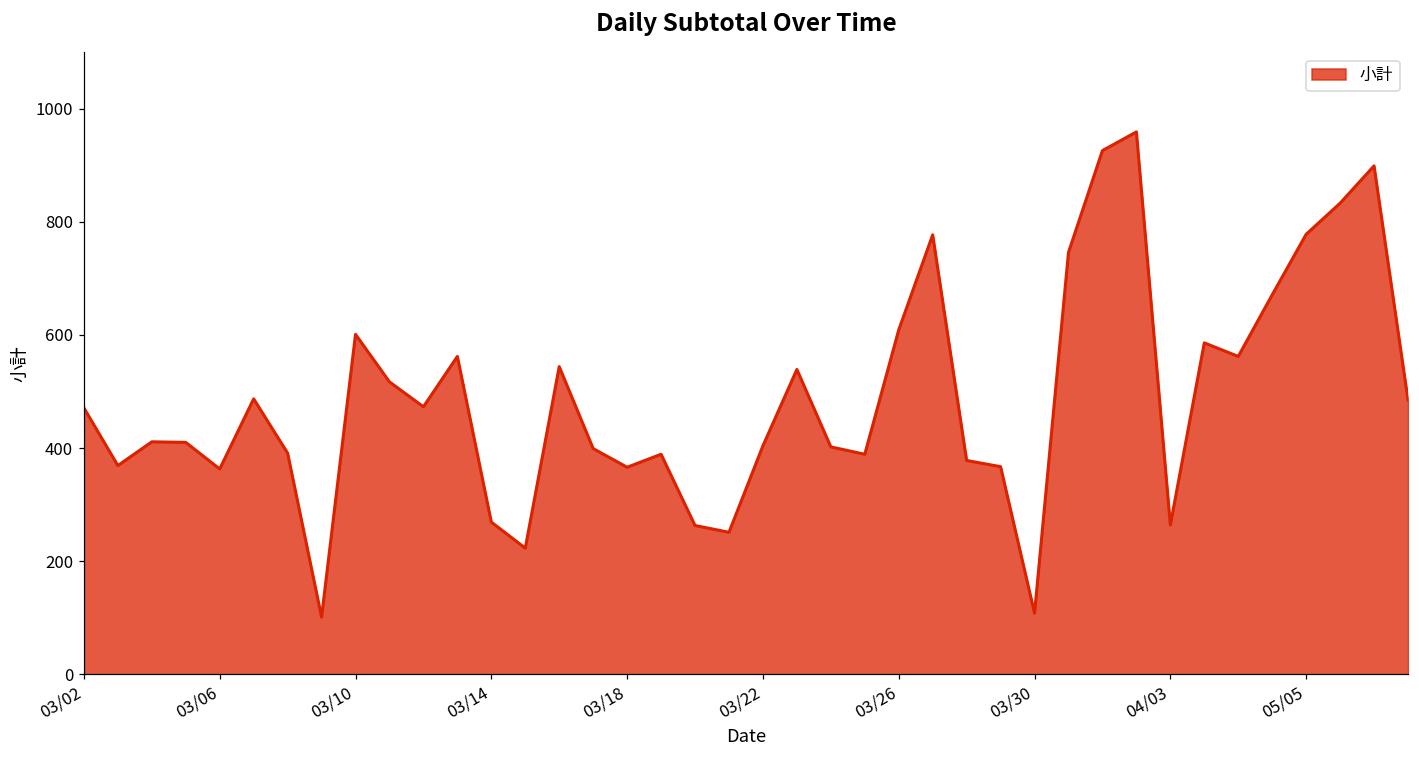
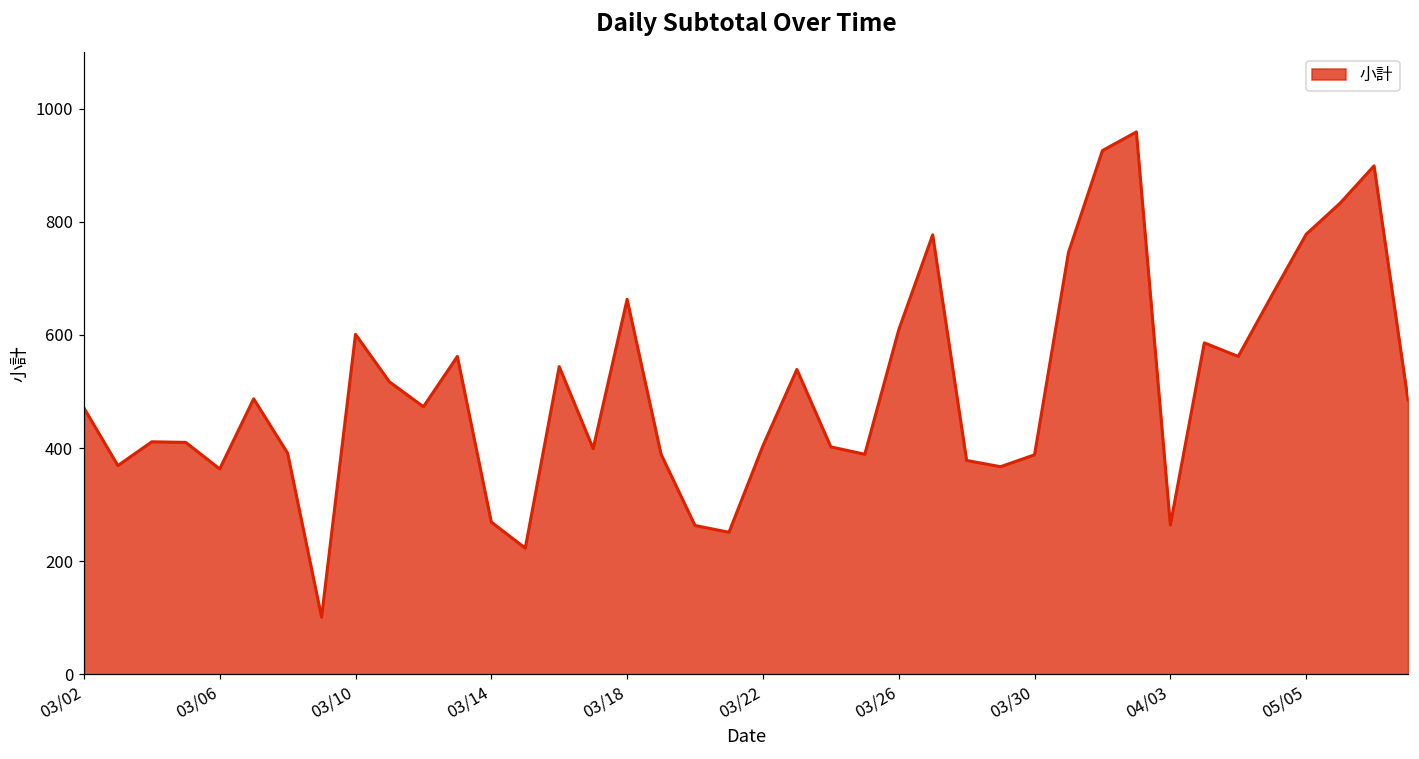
03/18: 370 -> 660
03/30: 110 -> 390
